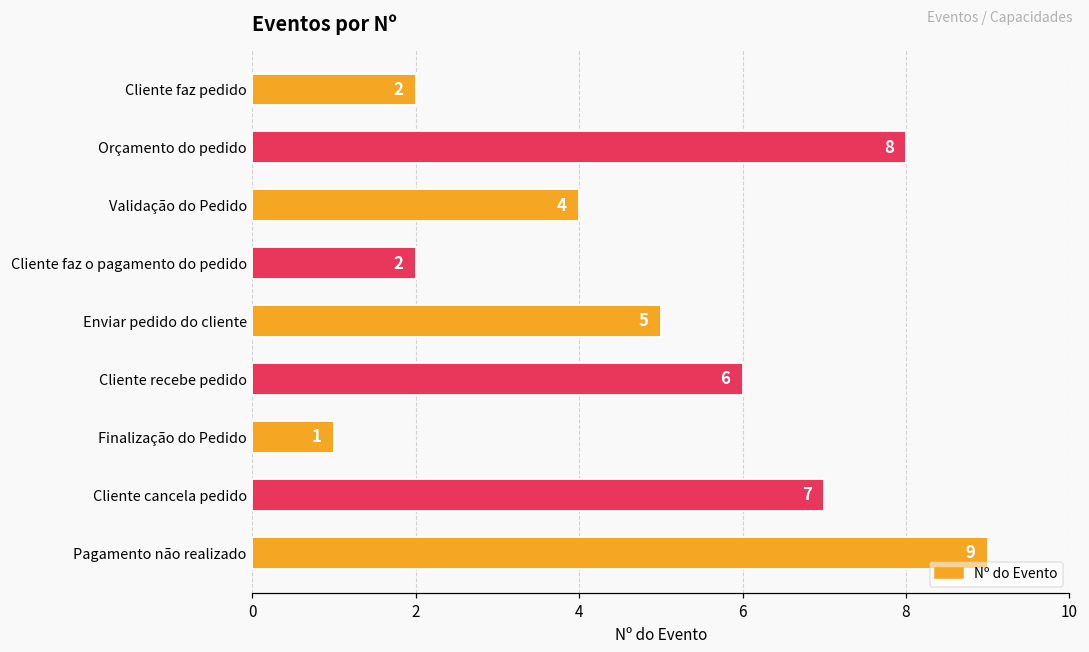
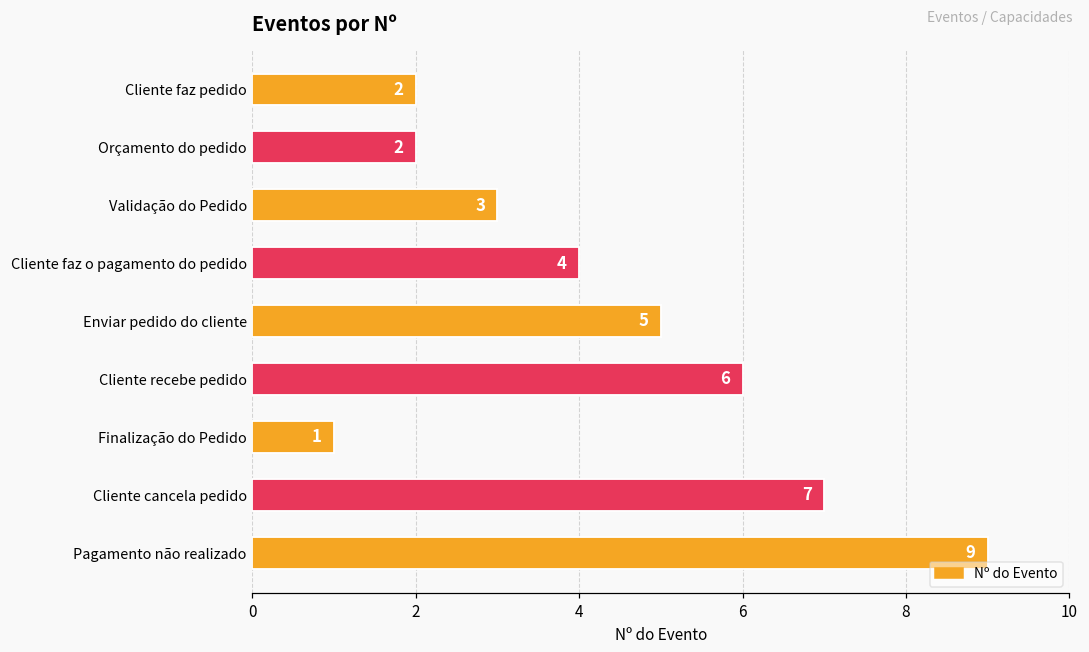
Orçamento do pedido: 8 -> 2
Validação do Pedido: 4 -> 3
Cliente faz o pagamento do pedido: 2 -> 4
